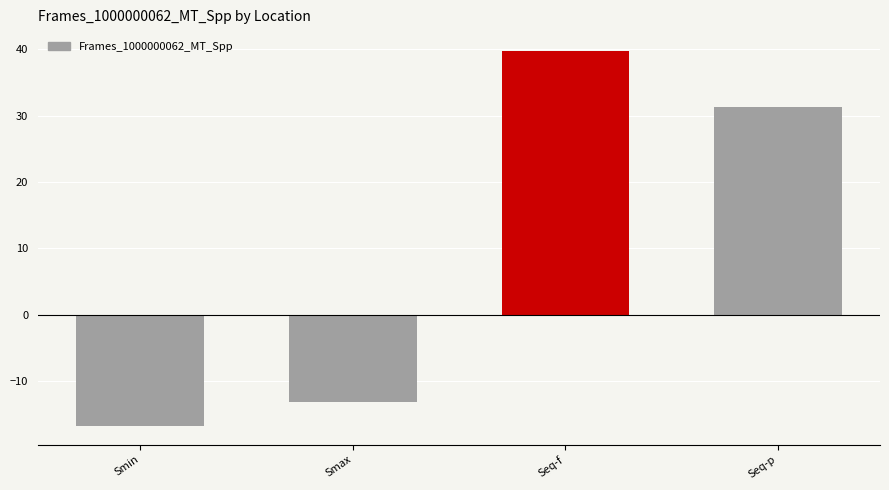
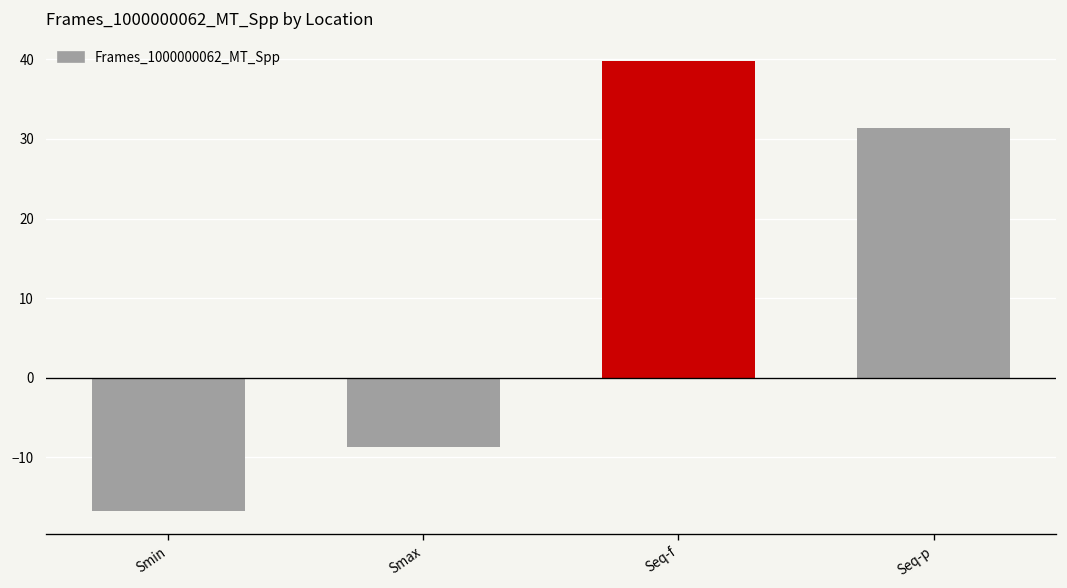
Smax: -13 -> -9
